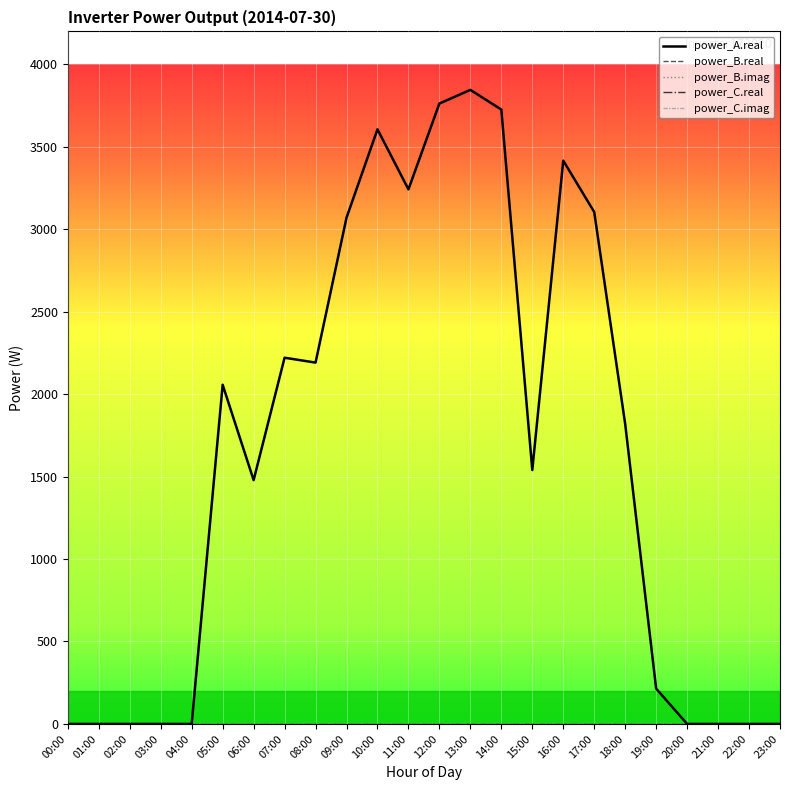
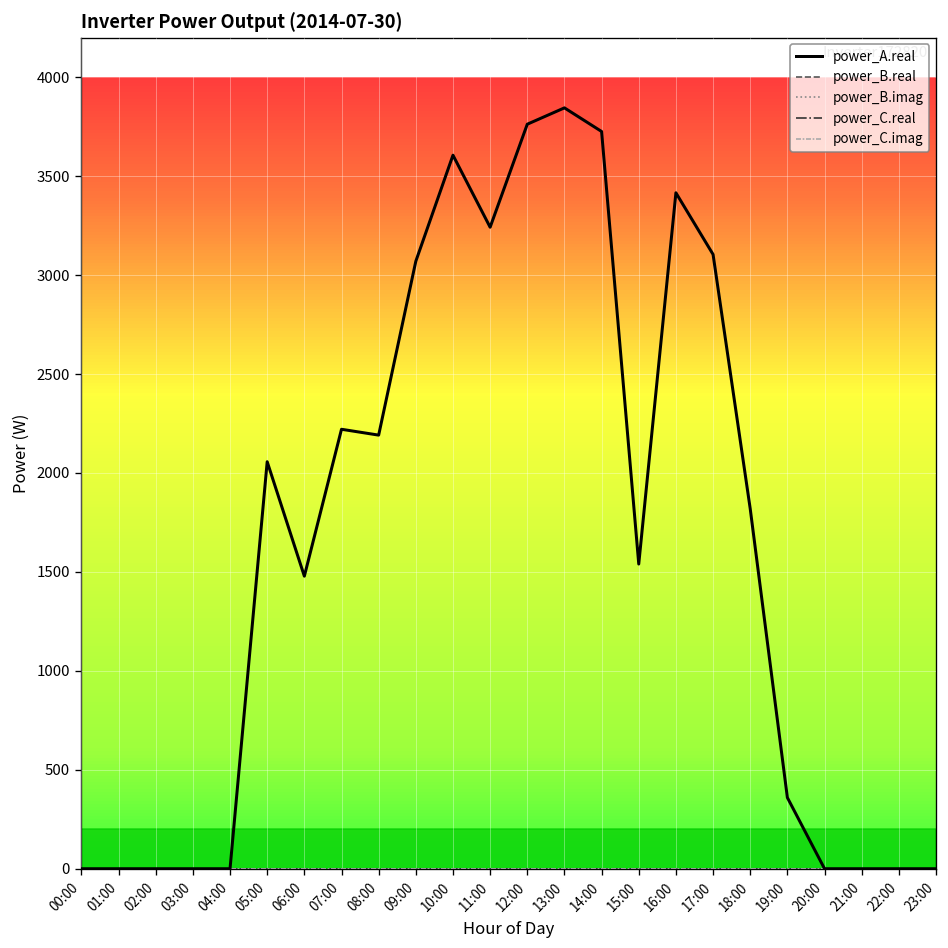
power_A.real, 19:00: 210 -> 360
